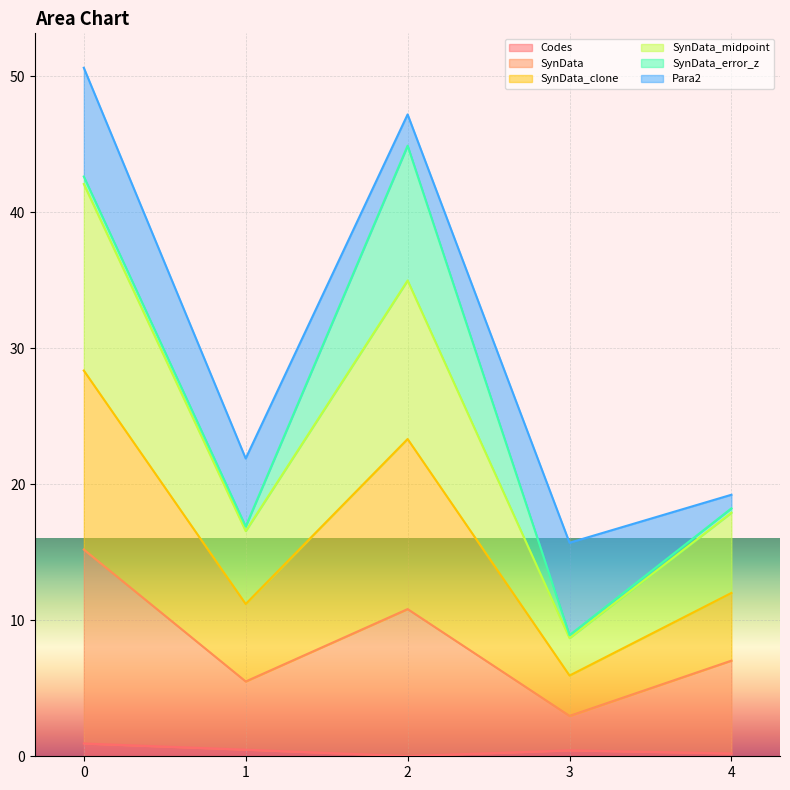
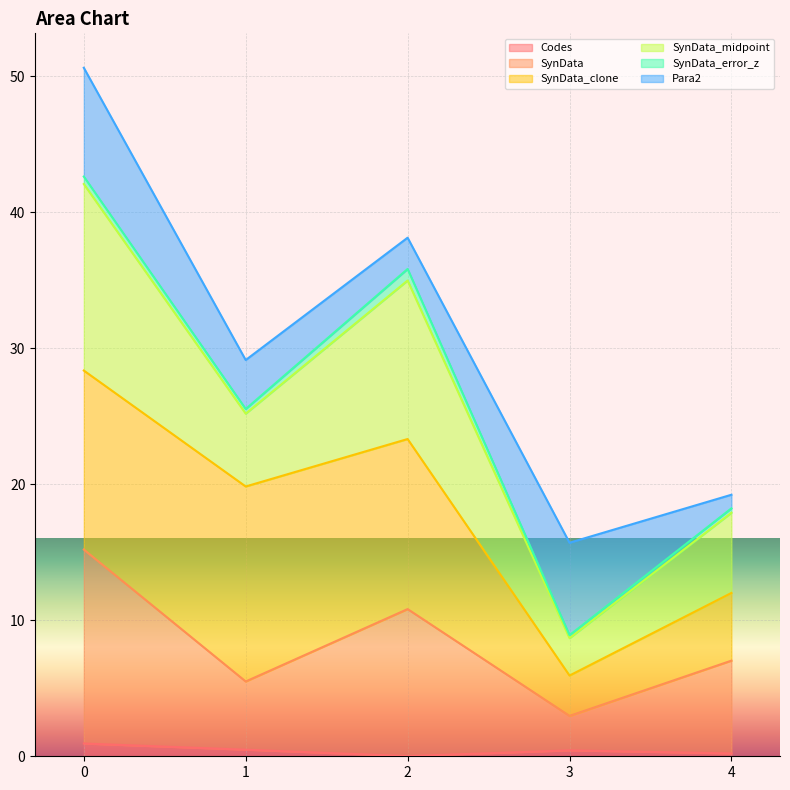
SynData_clone, 1: 5.7 -> 14.3
Para2, 1: 5.0 -> 3.6
SynData_error_z, 2: 9.9 -> 0.8
